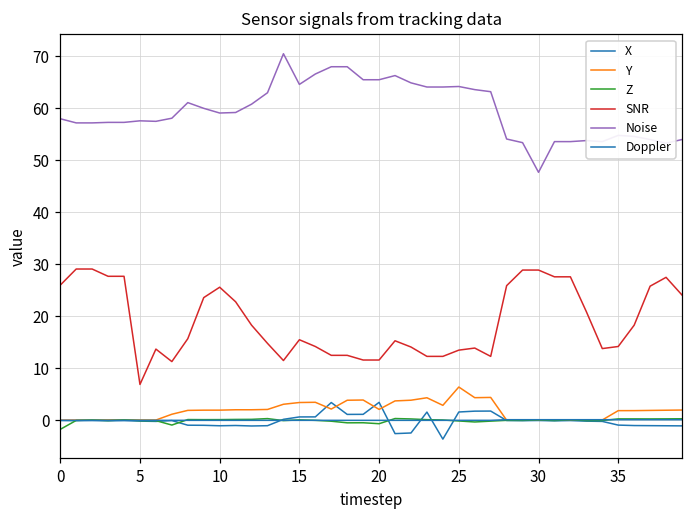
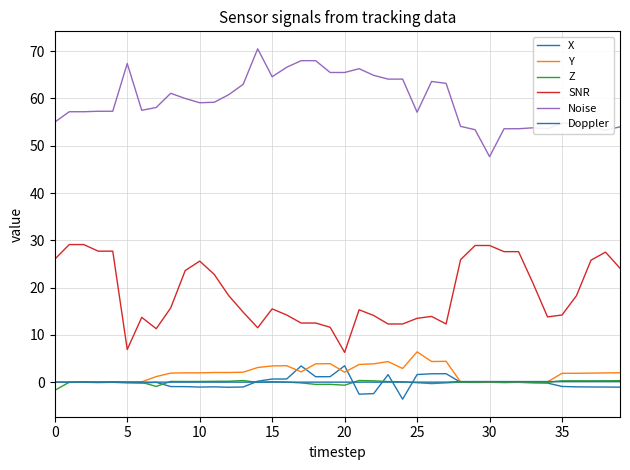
Noise, 0: 58 -> 55
Noise, 5: 58 -> 67
SNR, 20: 12 -> 6
Noise, 25: 64 -> 57
